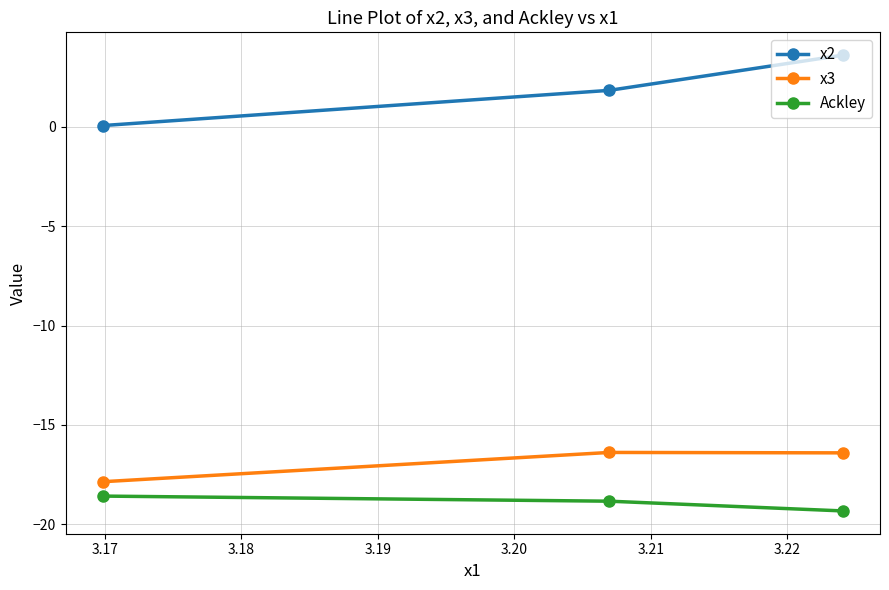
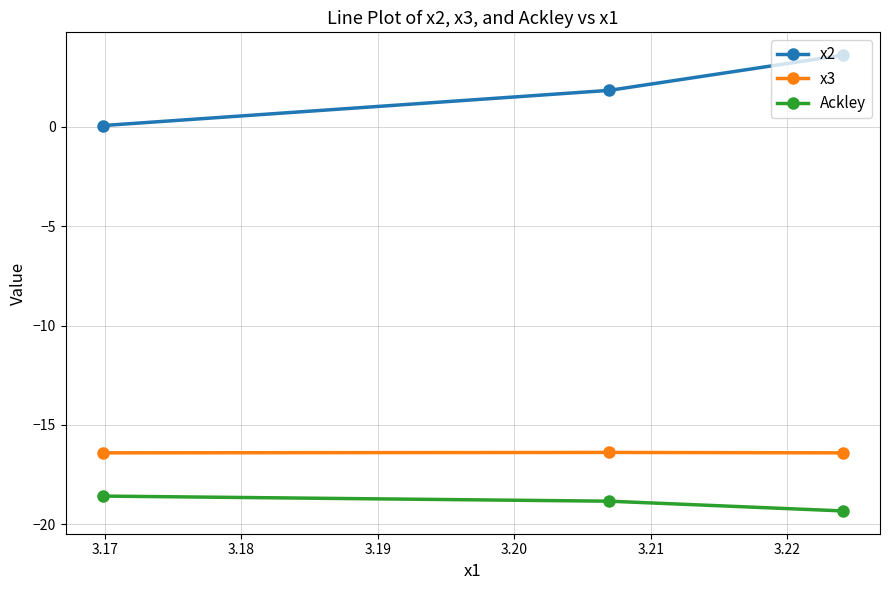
x3, 3.17: -17.9 -> -16.4
